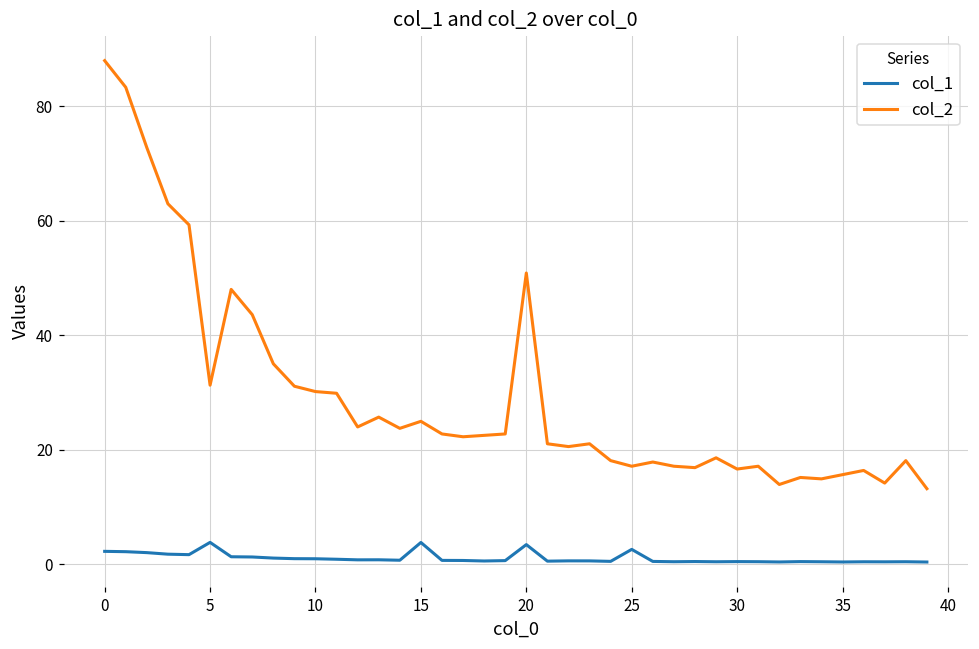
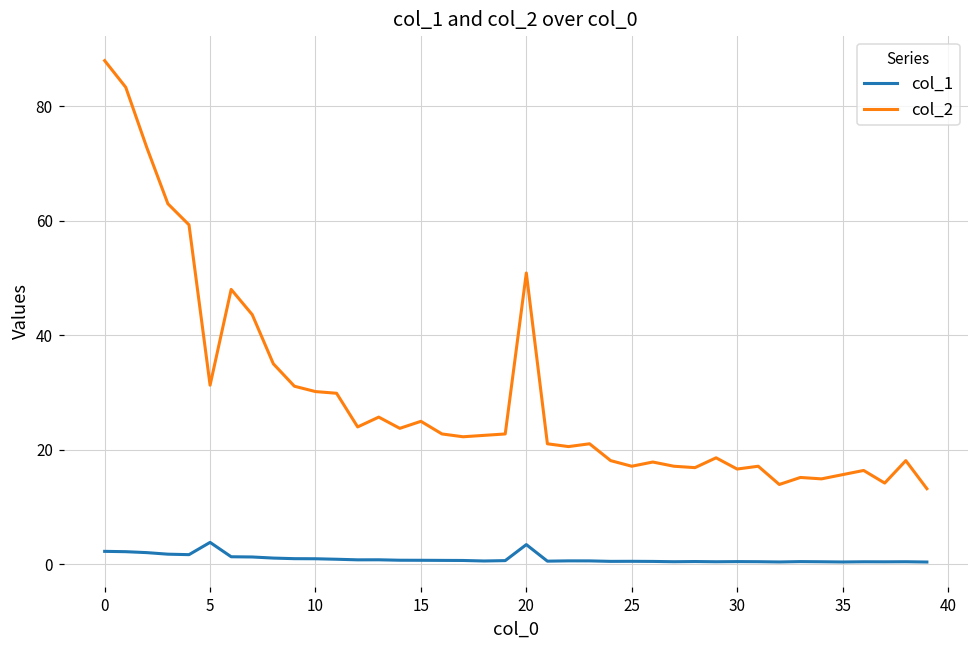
col_1, 15: 4 -> 1
col_1, 25: 3 -> 1
